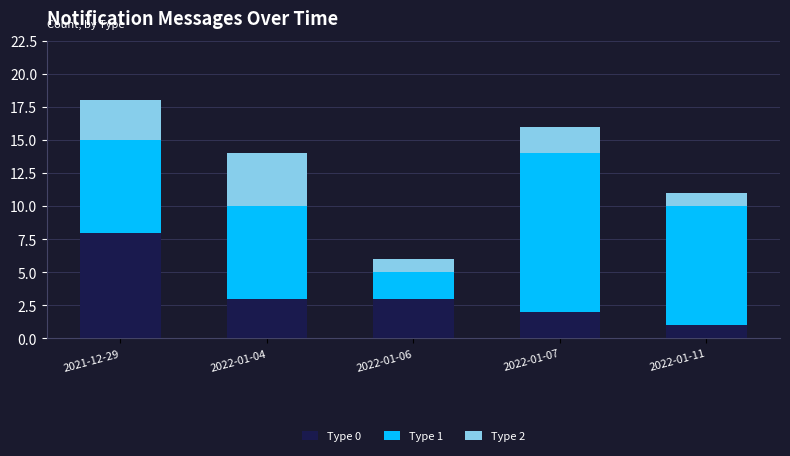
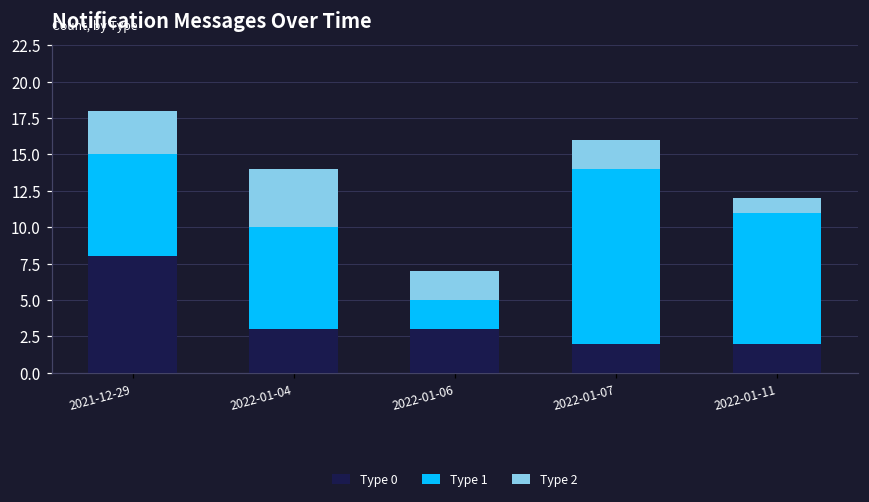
Type 2, 2022-01-06: 1 -> 2
Type 0, 2022-01-11: 1 -> 2
